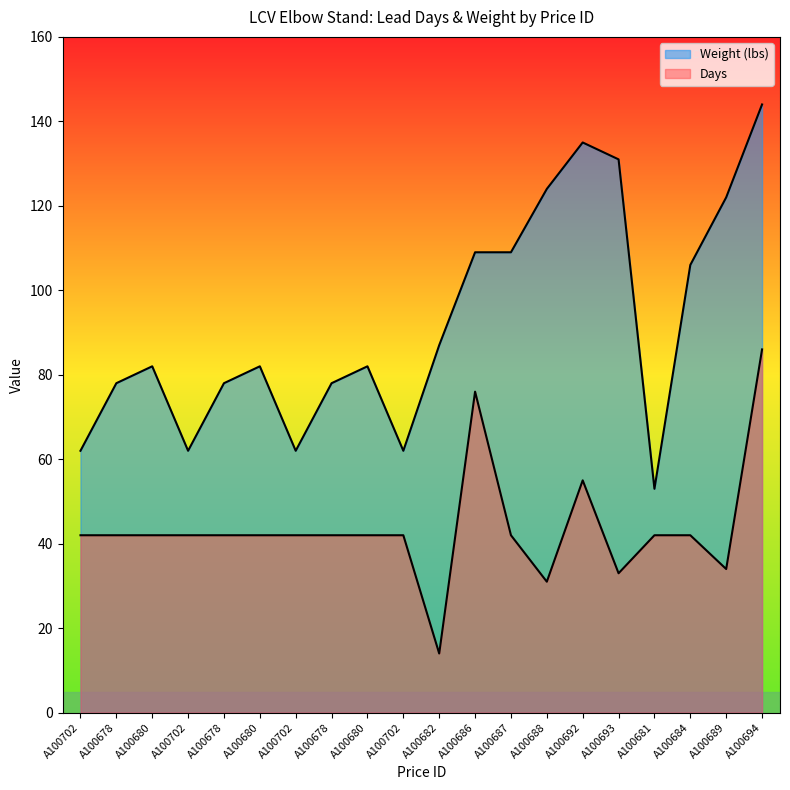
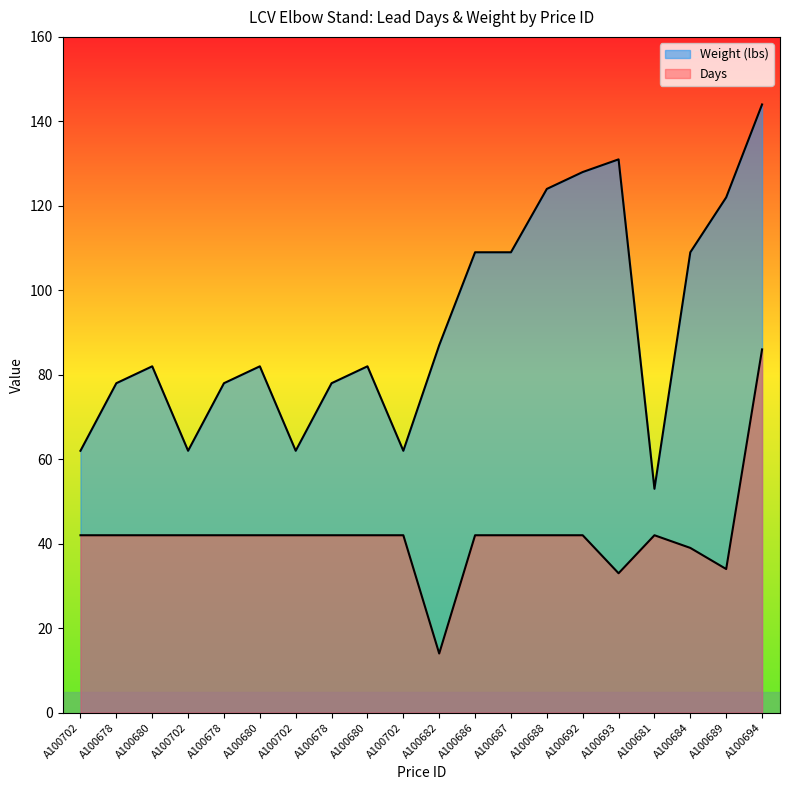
Days, A100686: 76 -> 42
Days, A100688: 31 -> 42
Weight (lbs), A100692: 135 -> 128
Days, A100692: 55 -> 42
Weight (lbs), A100684: 106 -> 109
Days, A100684: 42 -> 39
